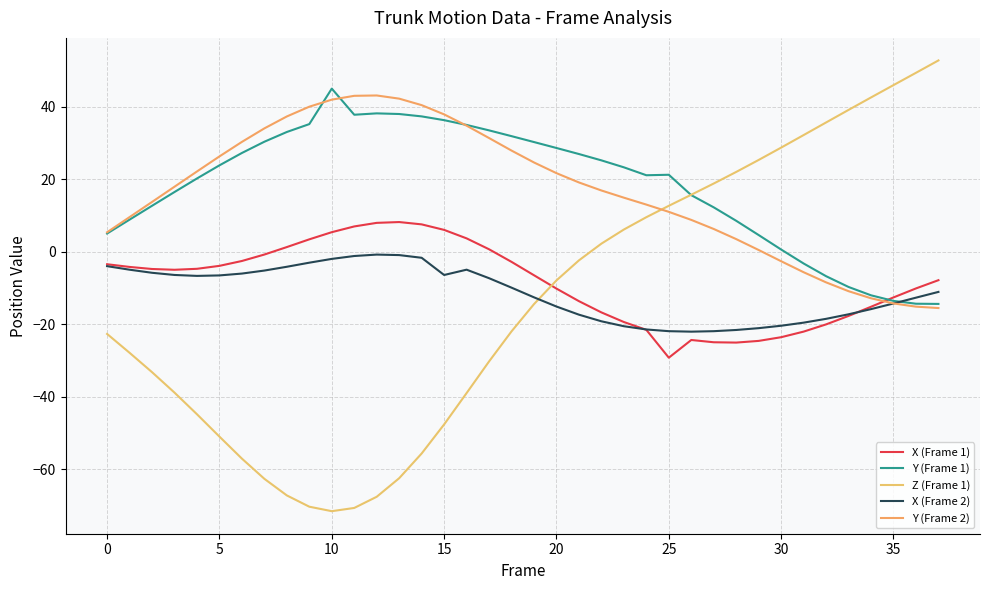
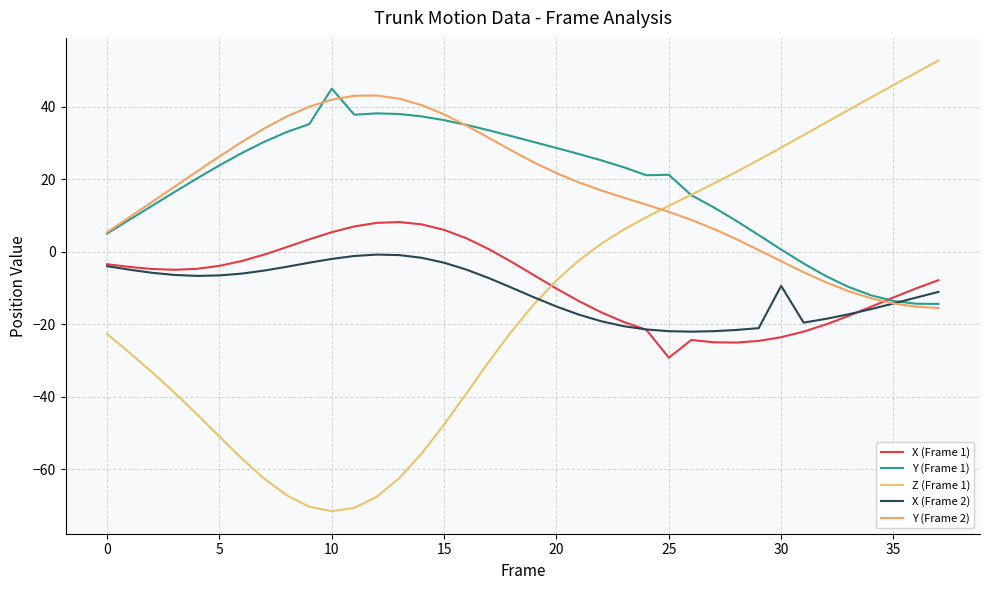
X (Frame 2), 15: -6 -> -3
X (Frame 2), 30: -20 -> -9
